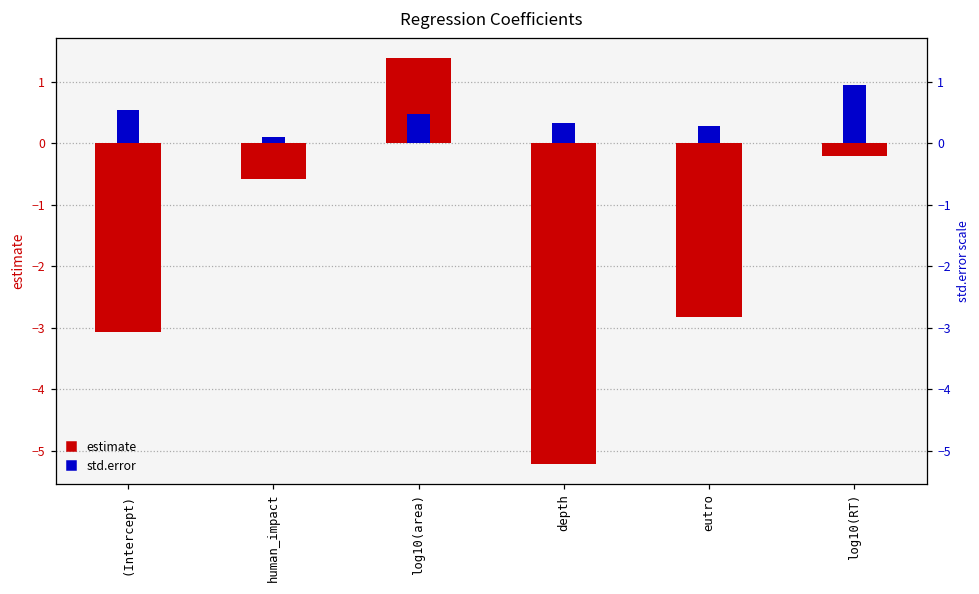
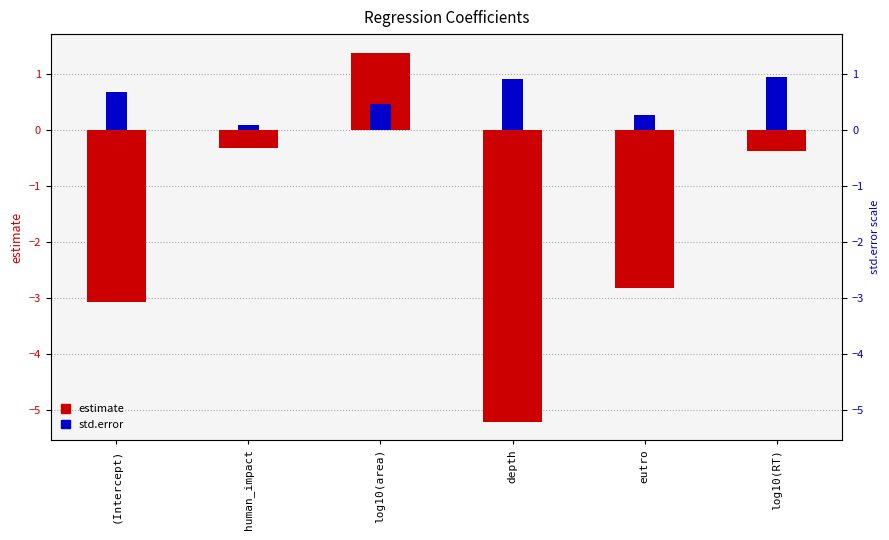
std.error, (Intercept): 0.5 -> 0.7
estimate, human_impact: -0.6 -> -0.3
std.error, depth: 0.3 -> 0.9
estimate, log10(RT): -0.2 -> -0.4
